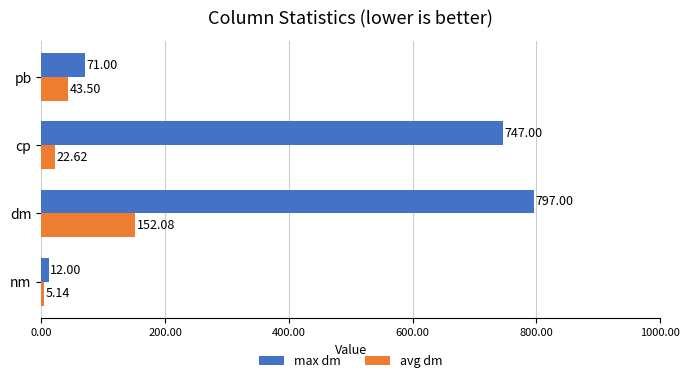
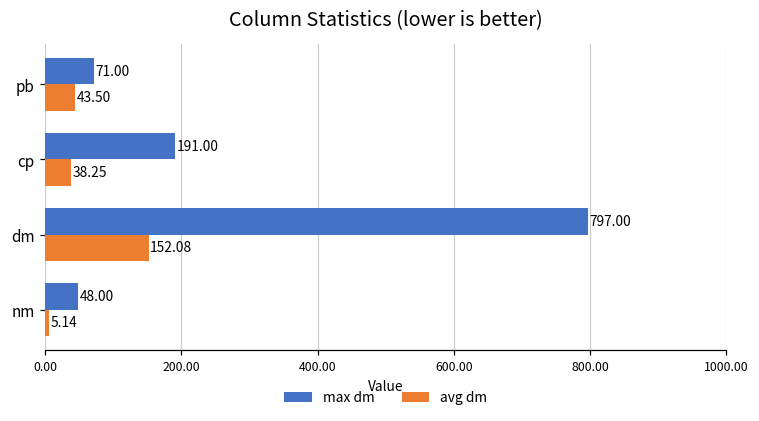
max dm, cp: 747.00 -> 191.00
avg dm, cp: 22.62 -> 38.25
max dm, nm: 12.00 -> 48.00
